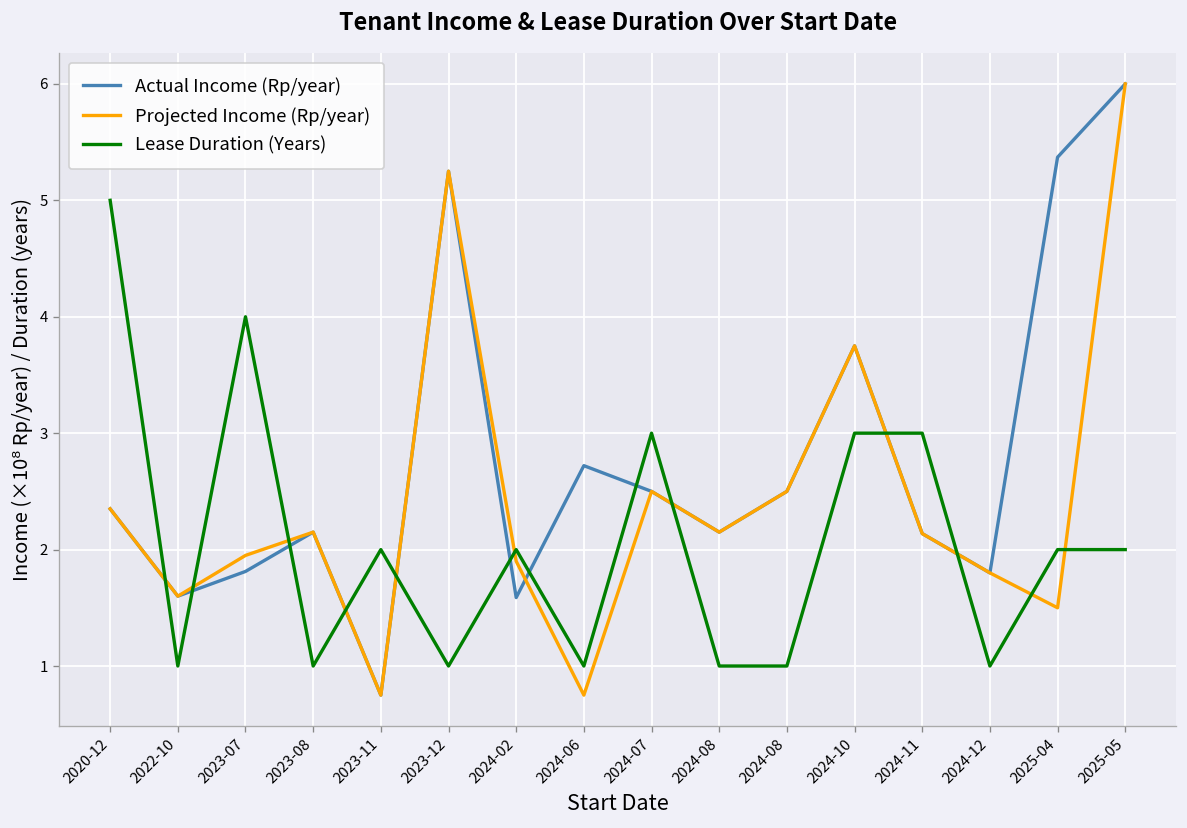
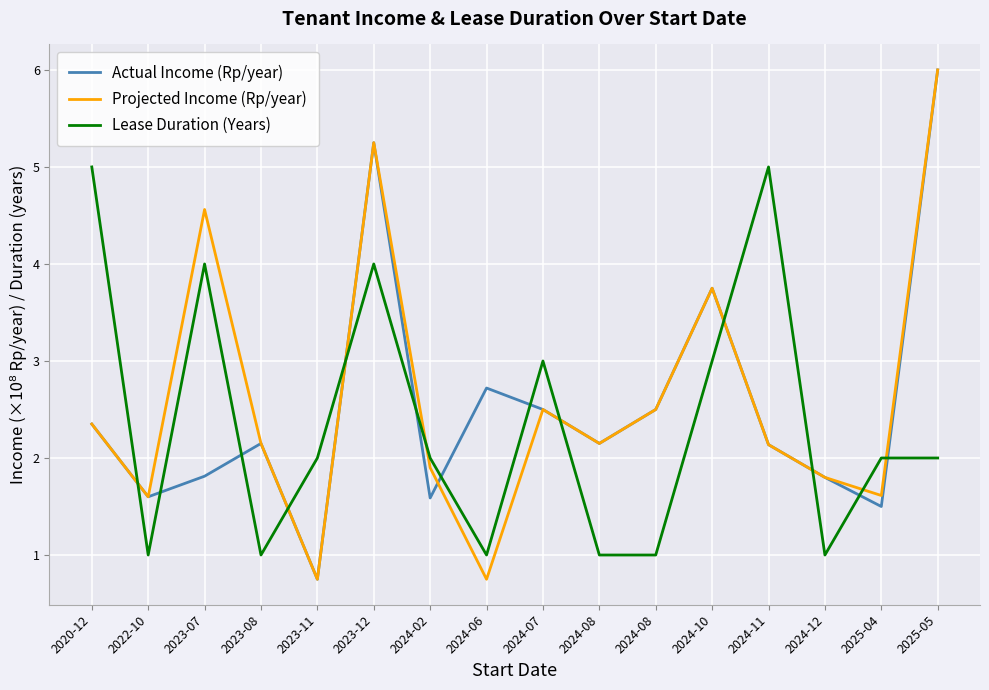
Projected Income (Rp/year), 2023-07: 2.0 -> 4.6
Lease Duration (Years), 2023-12: 1 -> 4
Lease Duration (Years), 2024-11: 3 -> 5
Actual Income (Rp/year), 2025-04: 5.4 -> 1.5
Projected Income (Rp/year), 2025-04: 1.5 -> 1.6
